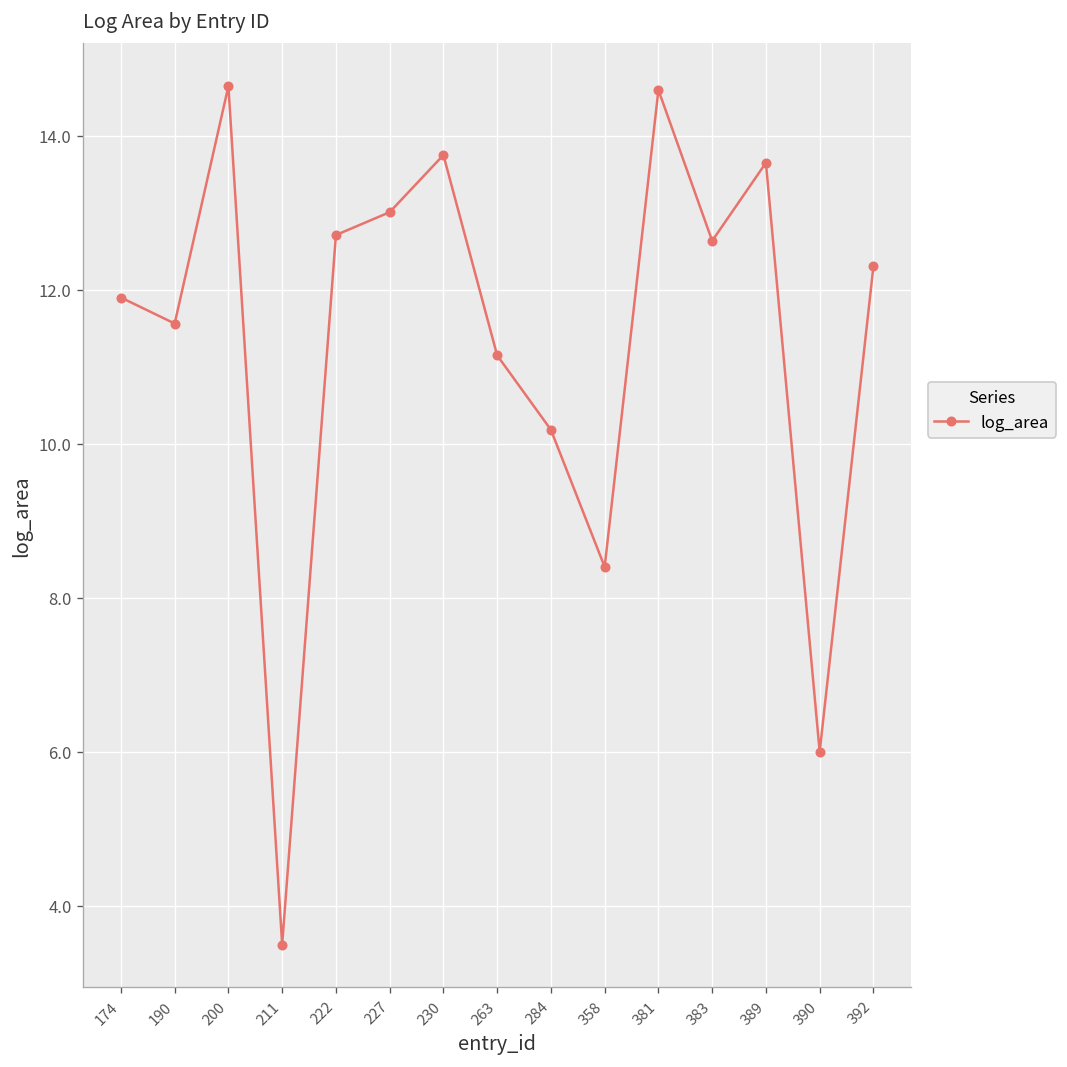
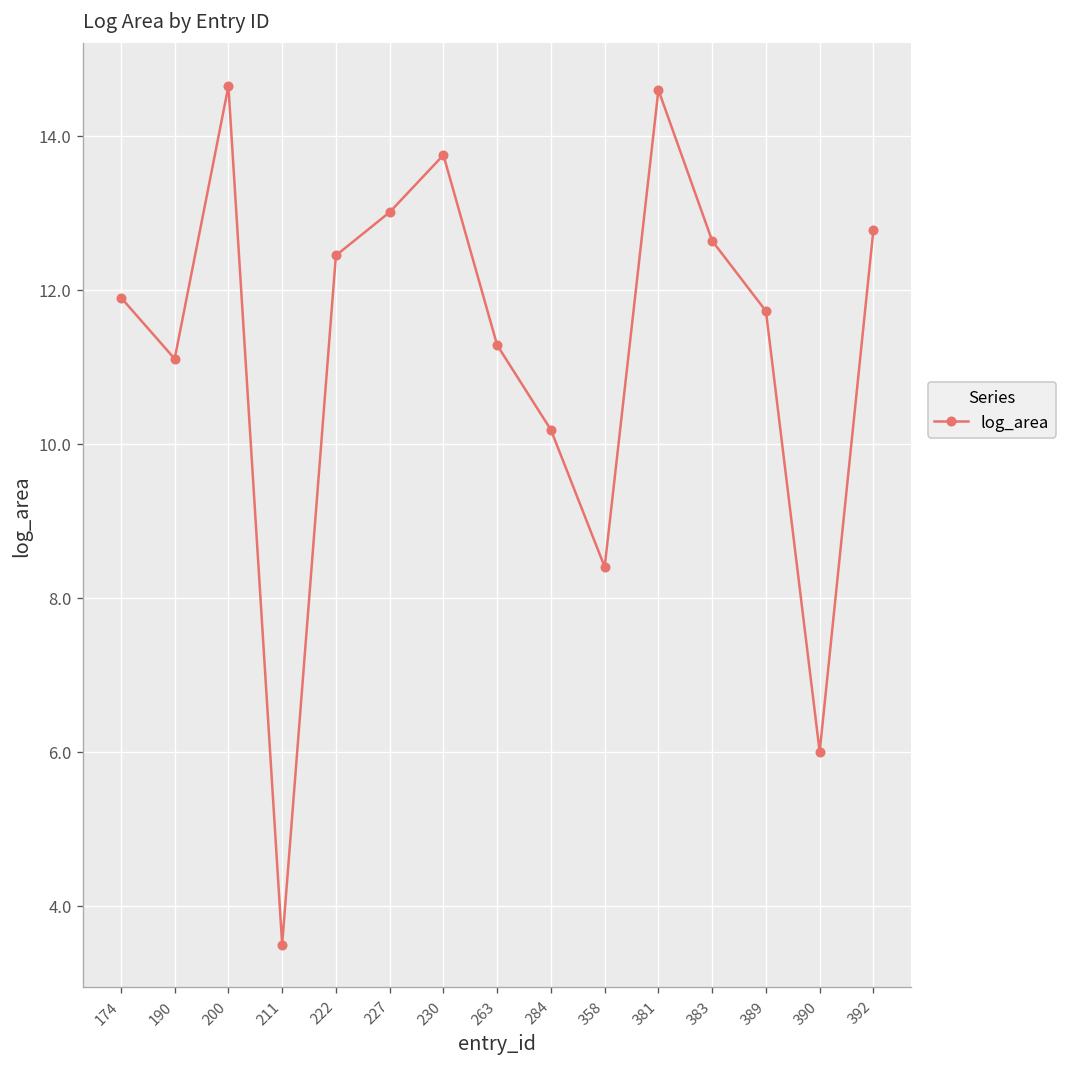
190: 11.6 -> 11.1
222: 12.7 -> 12.4
263: 11.1 -> 11.3
389: 13.6 -> 11.7
392: 12.3 -> 12.8
